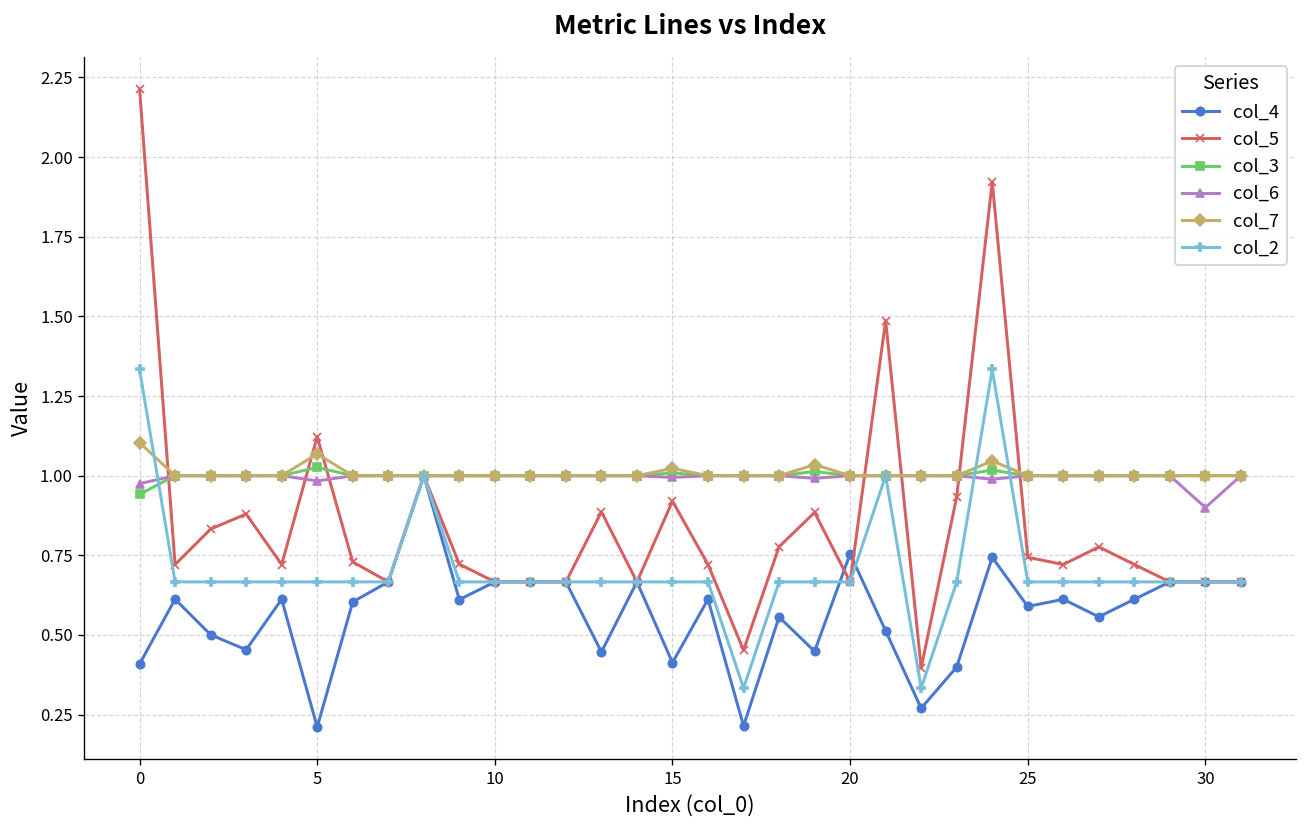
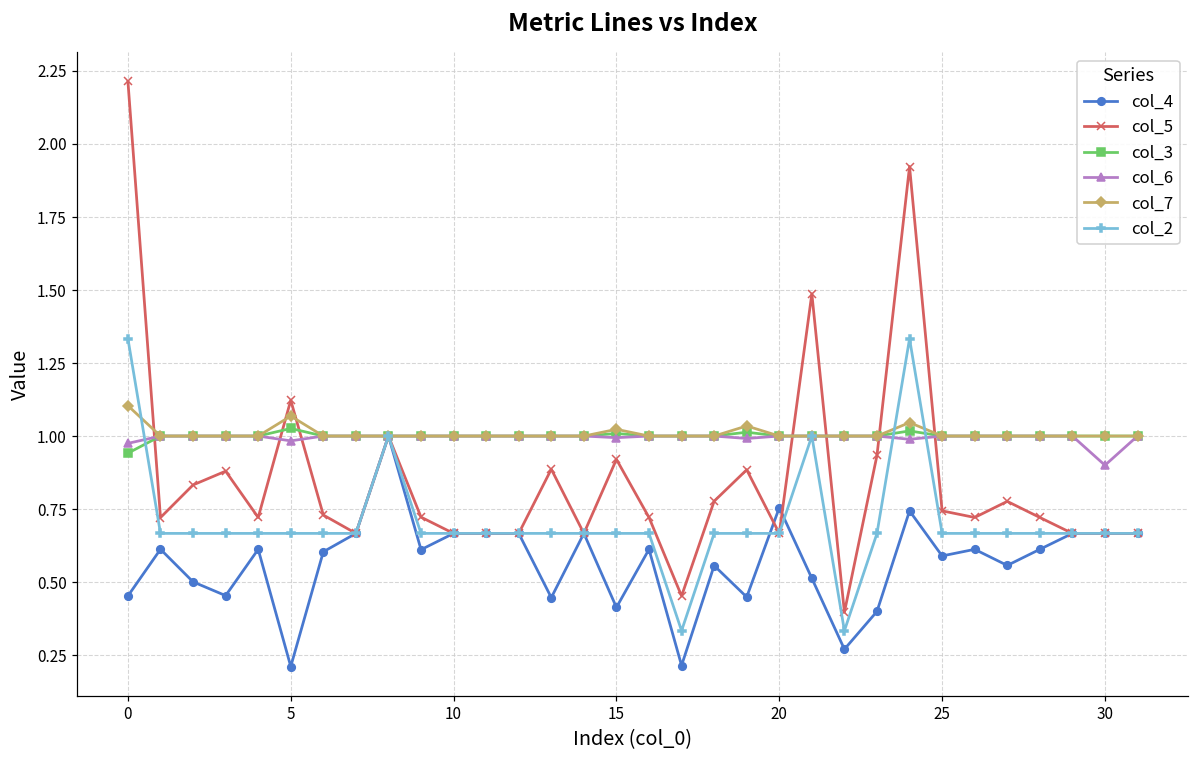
col_4, 0: 0.41 -> 0.45
